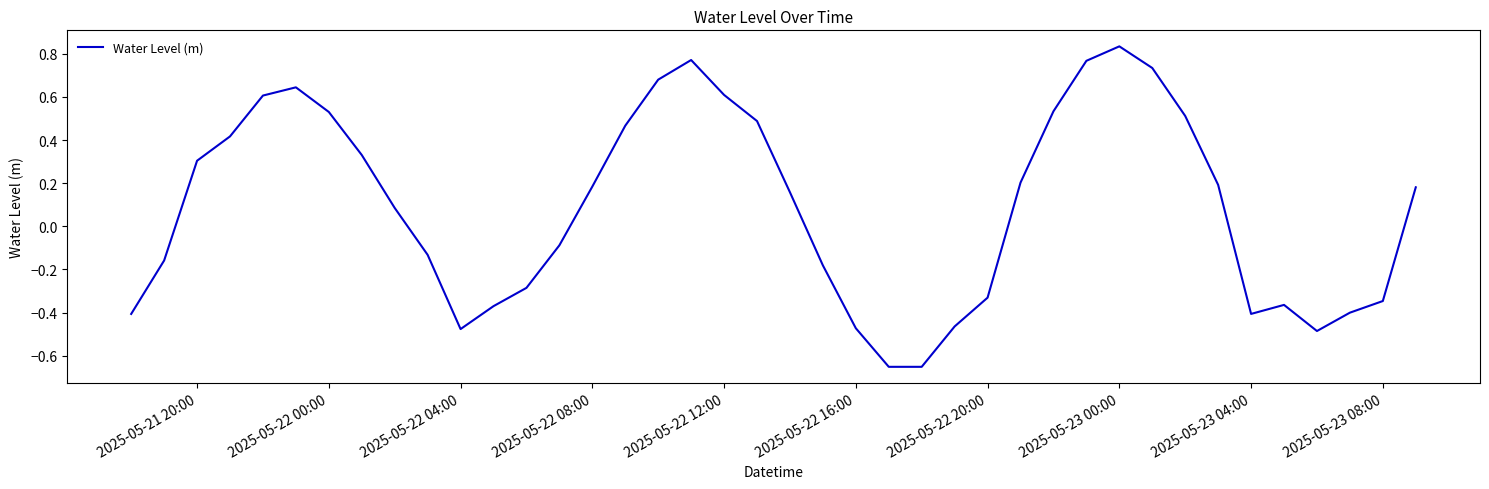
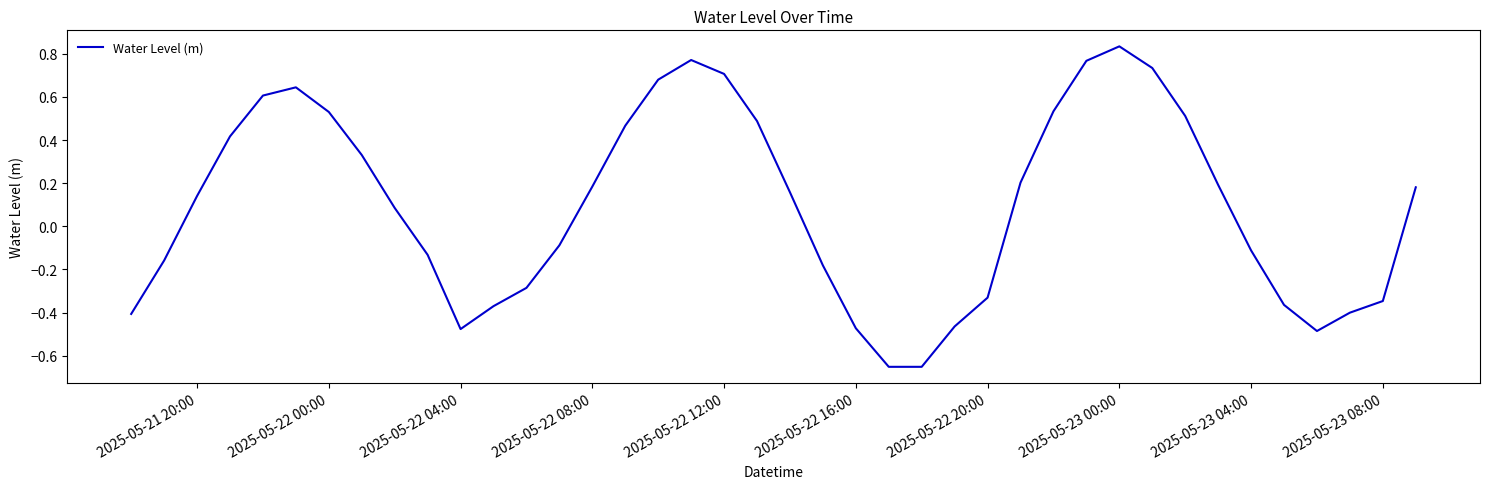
2025-05-21 20:00: 0.30 -> 0.14
2025-05-22 12:00: 0.61 -> 0.71
2025-05-23 04:00: -0.41 -> -0.11
